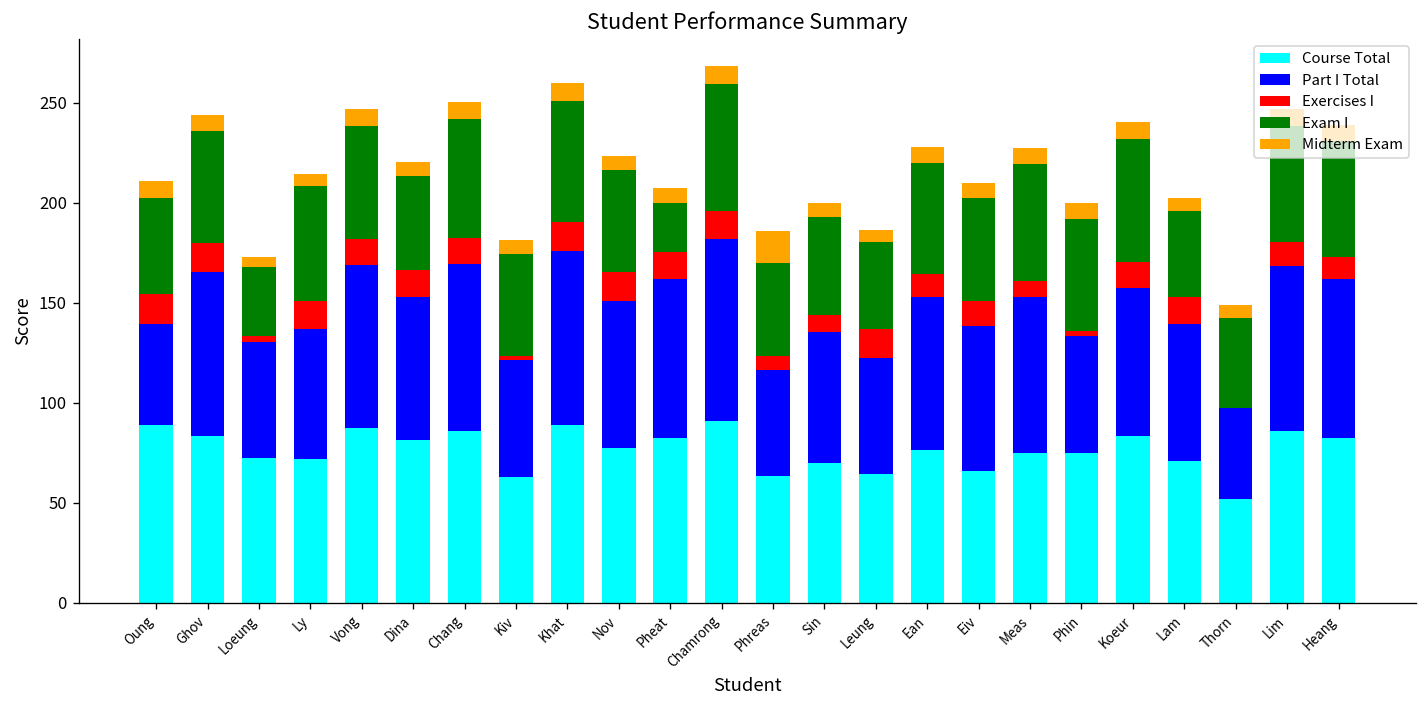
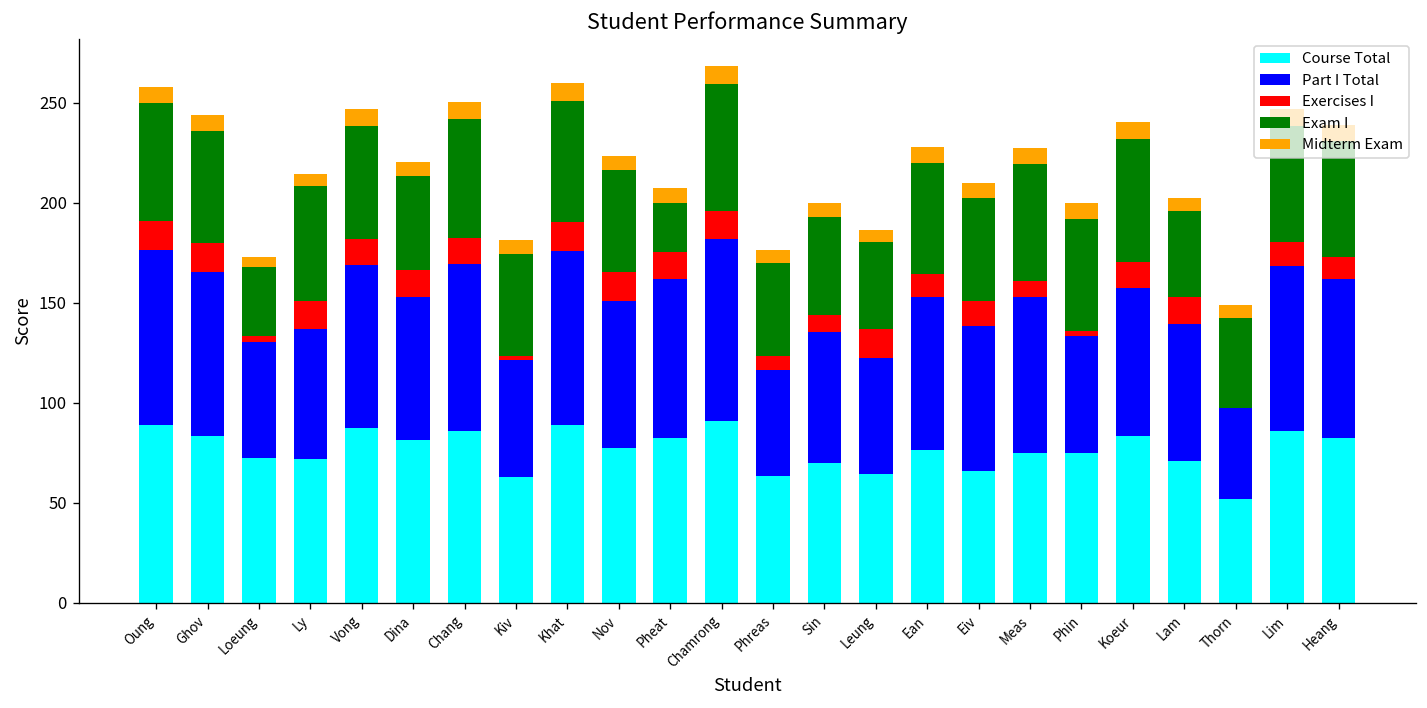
Part I Total, Oung: 50 -> 87
Exam I, Oung: 48 -> 59
Midterm Exam, Phreas: 16 -> 7
